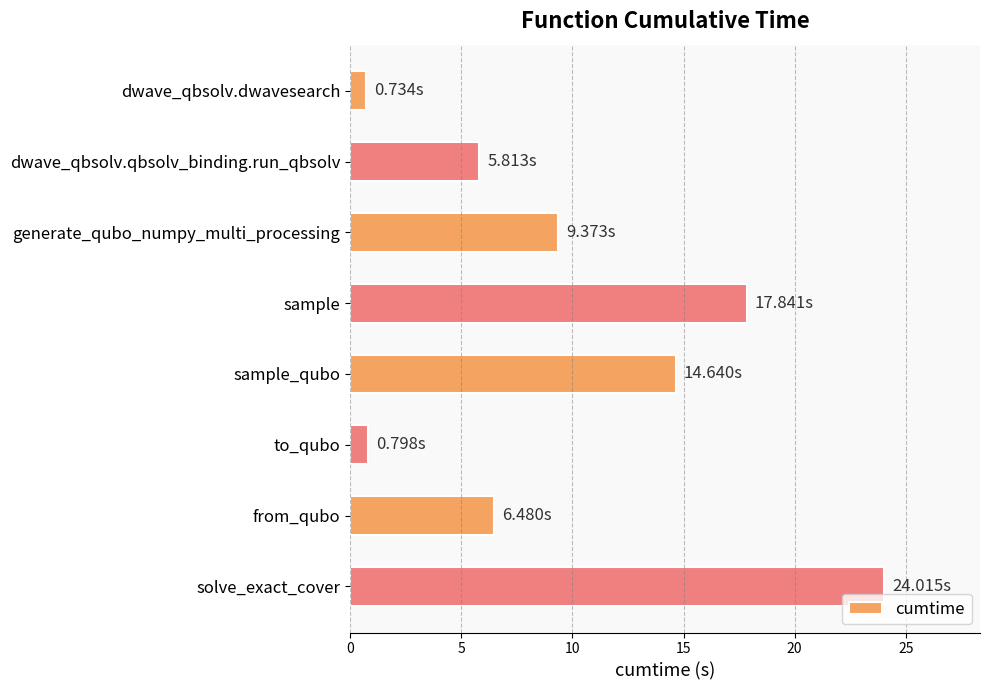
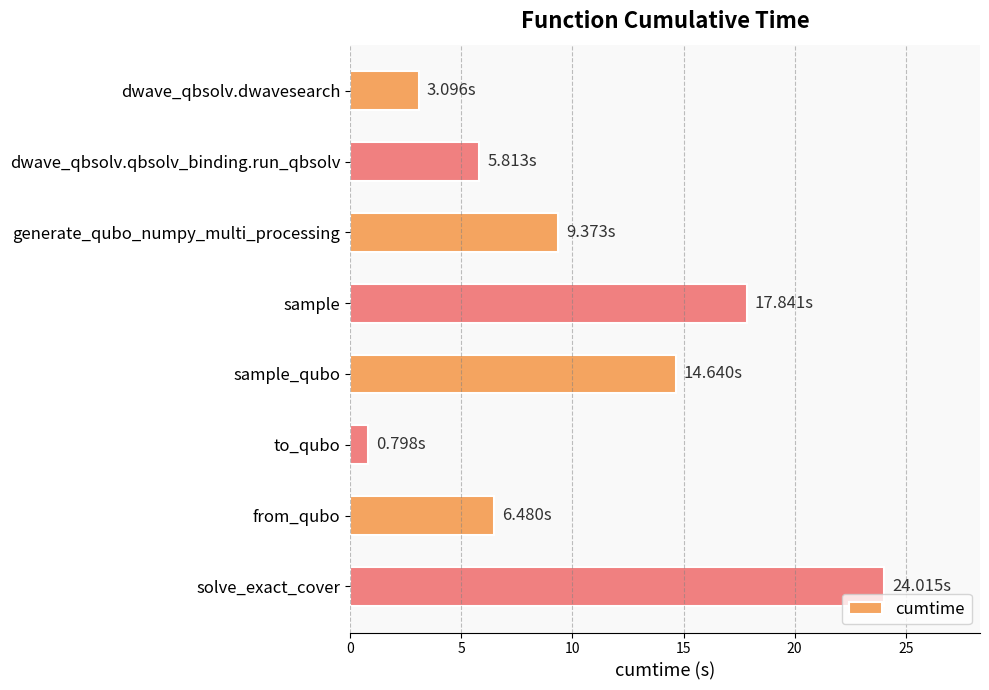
dwave_qbsolv.dwavesearch: 0.734s -> 3.096s
